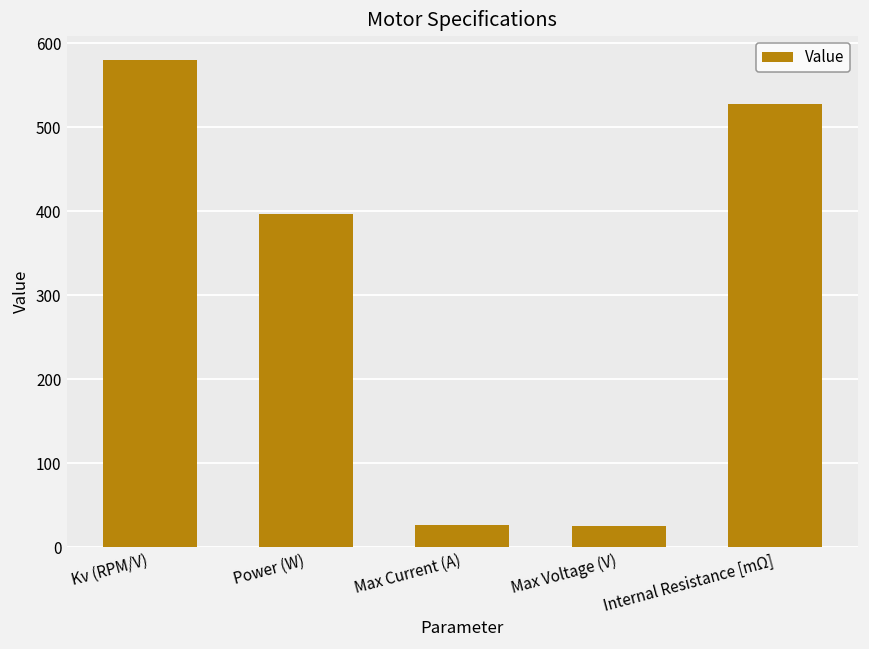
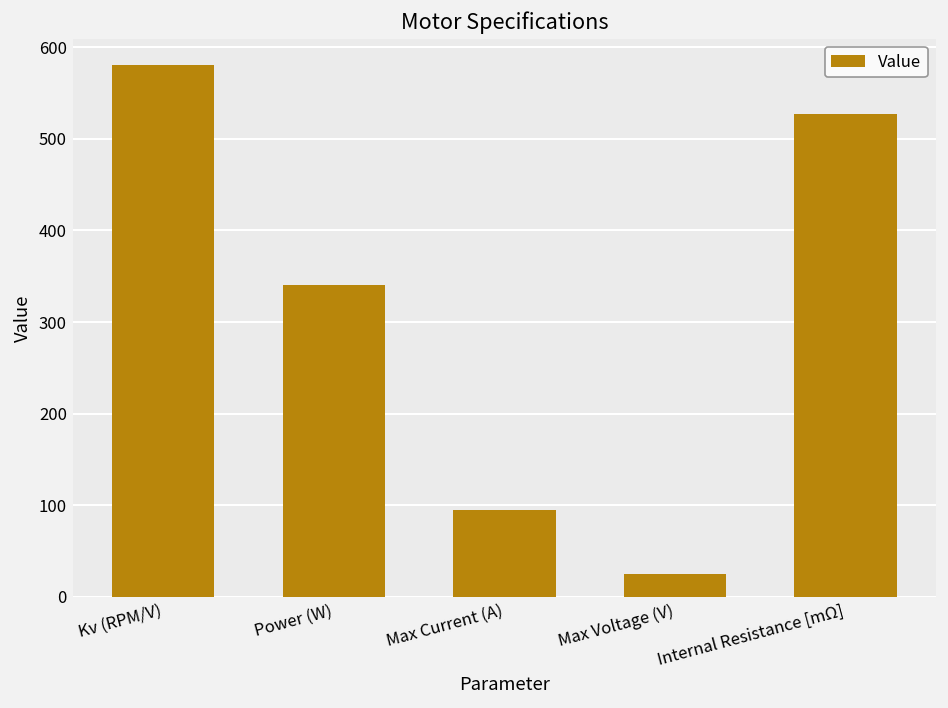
Power (W): 400 -> 340
Max Current (A): 30 -> 100
